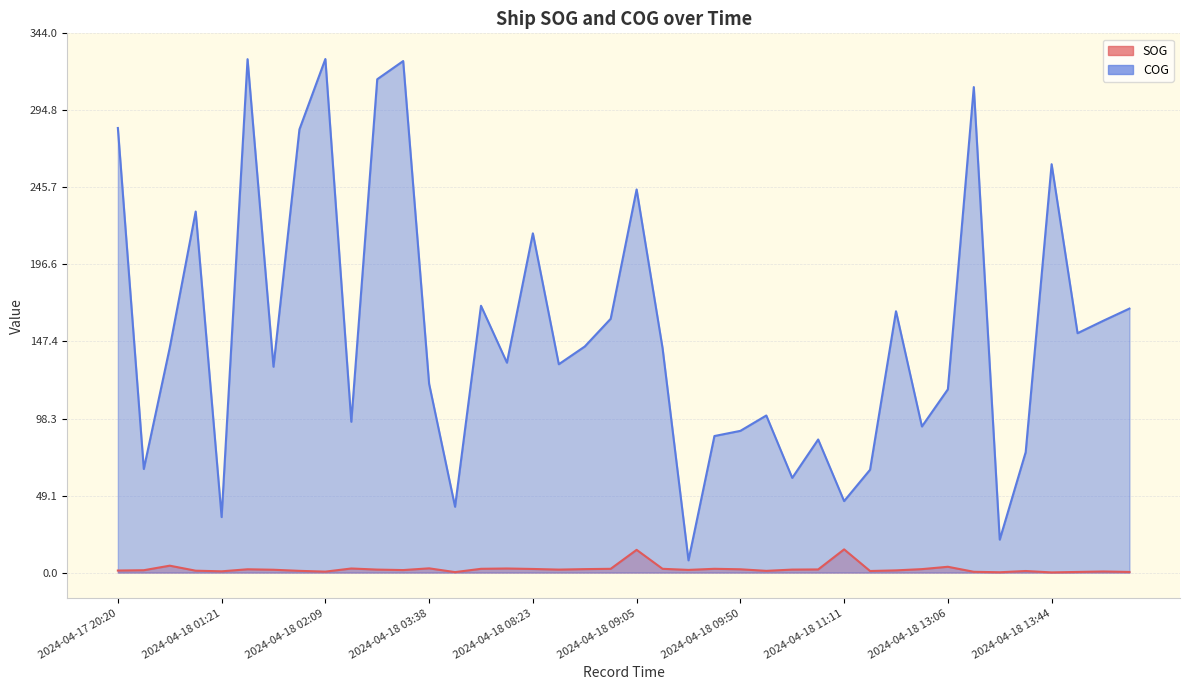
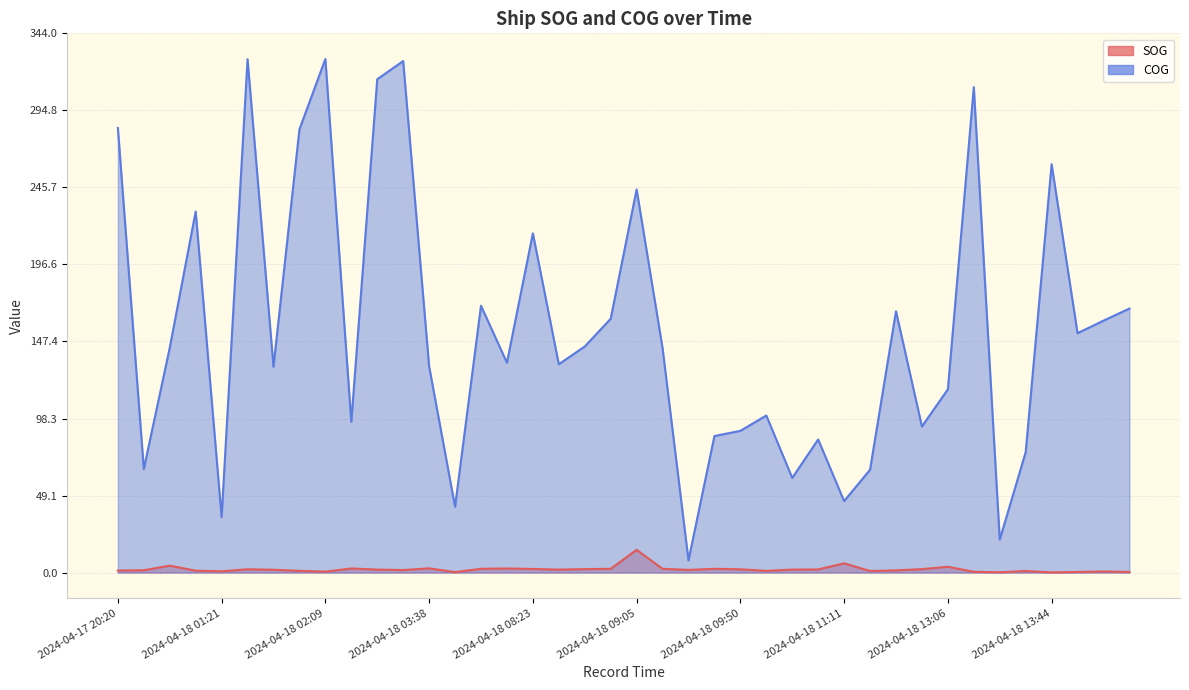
COG, 2024-04-18 03:38: 120 -> 132
SOG, 2024-04-18 11:11: 15 -> 6
